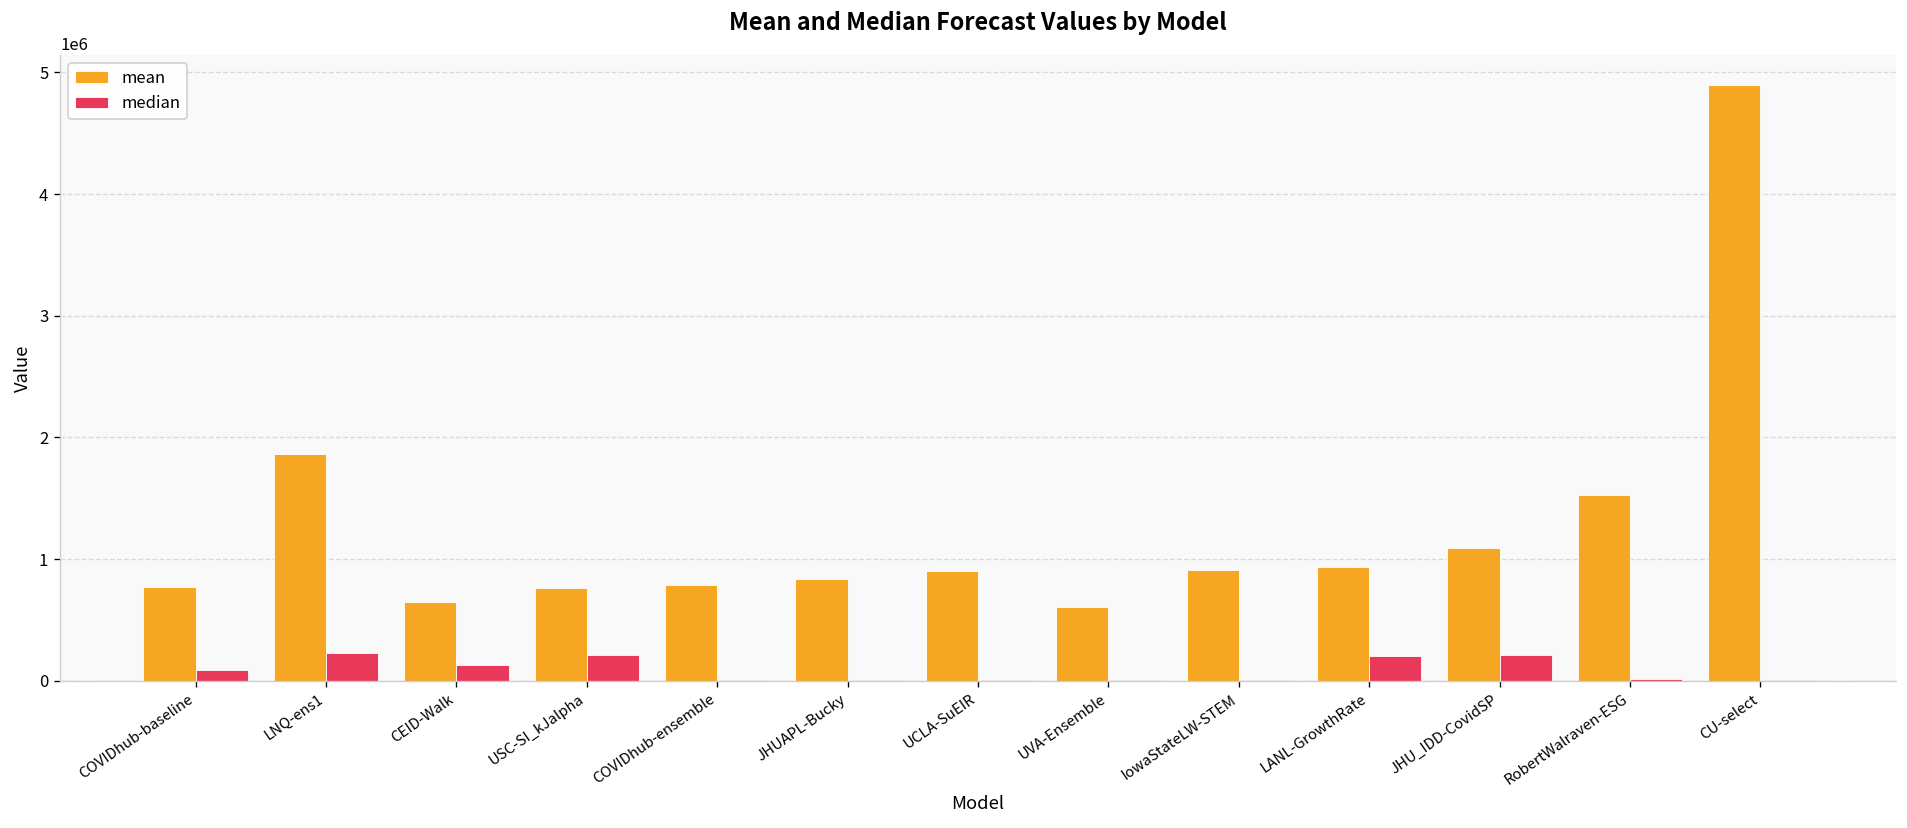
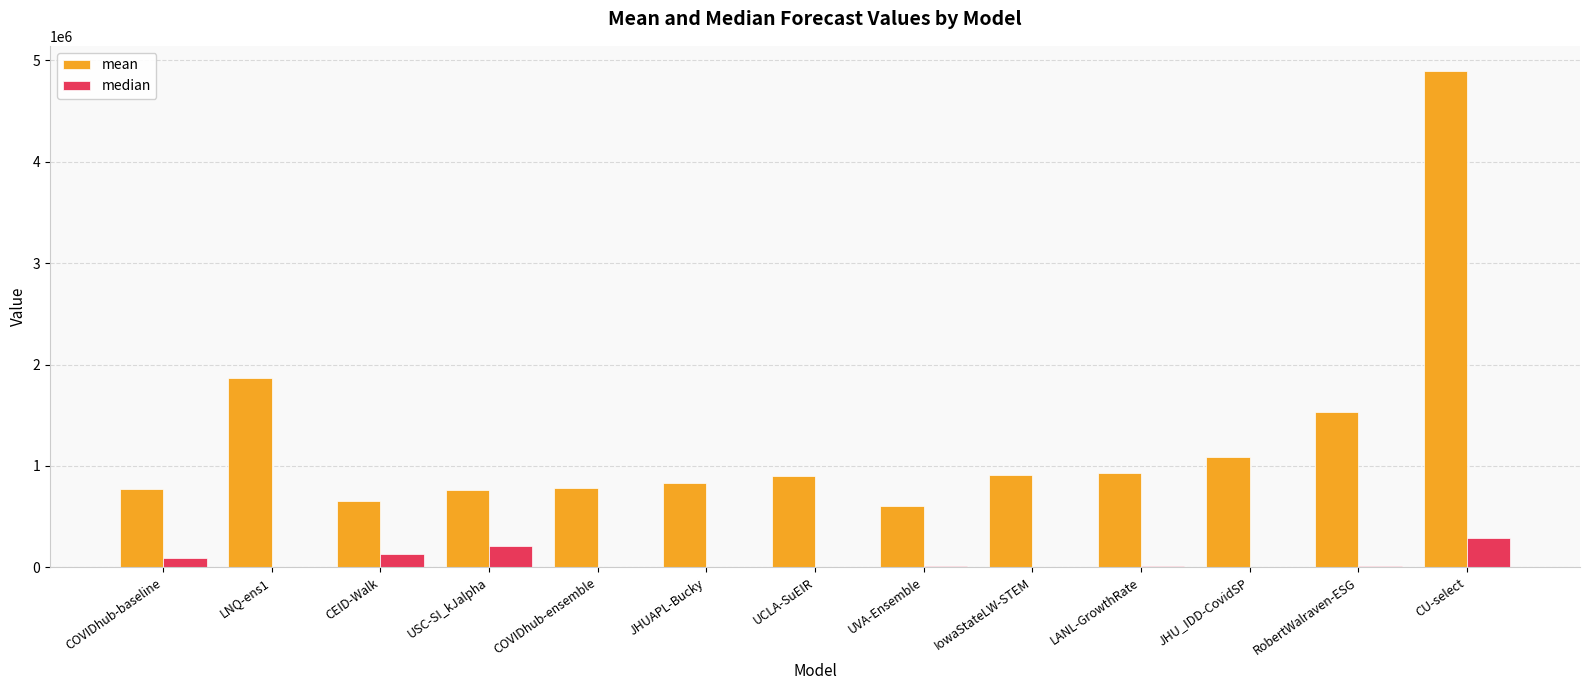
median, LNQ-ens1: 230000 -> 0
median, LANL-GrowthRate: 200000 -> 10000
median, JHU_IDD-CovidSP: 210000 -> 10000
median, CU-select: 10000 -> 290000
